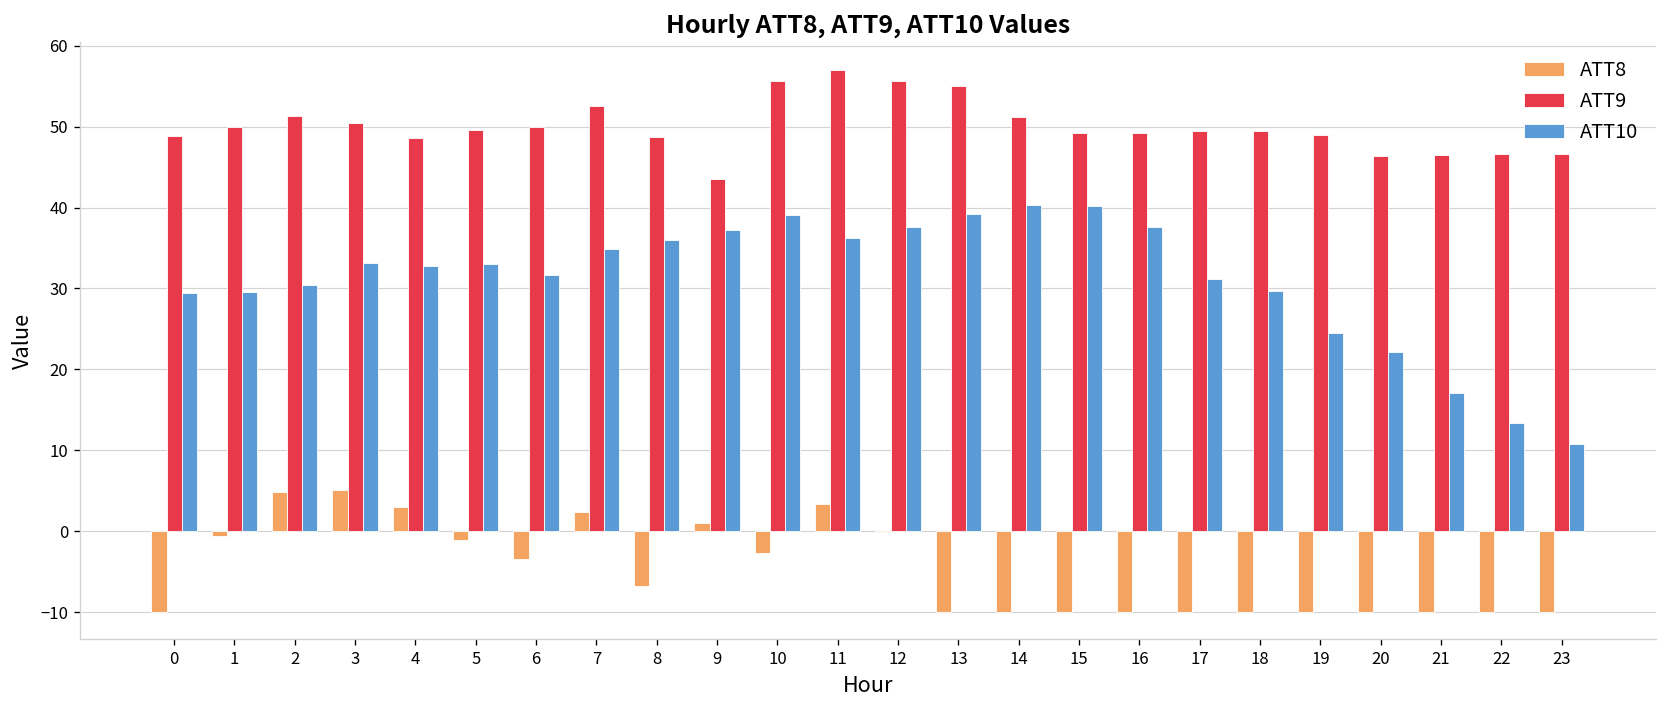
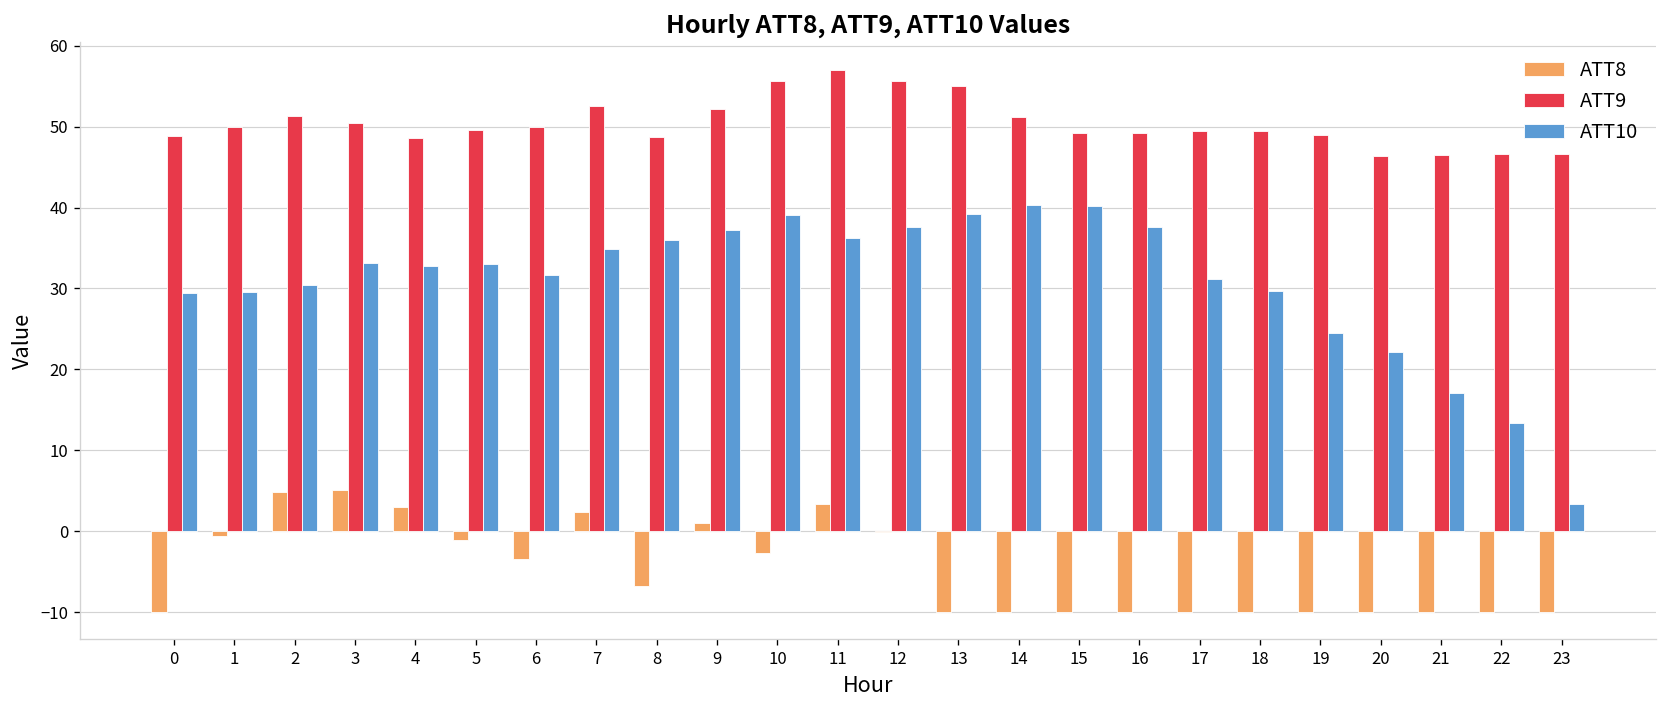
ATT9, 9: 44 -> 52
ATT10, 23: 11 -> 3
